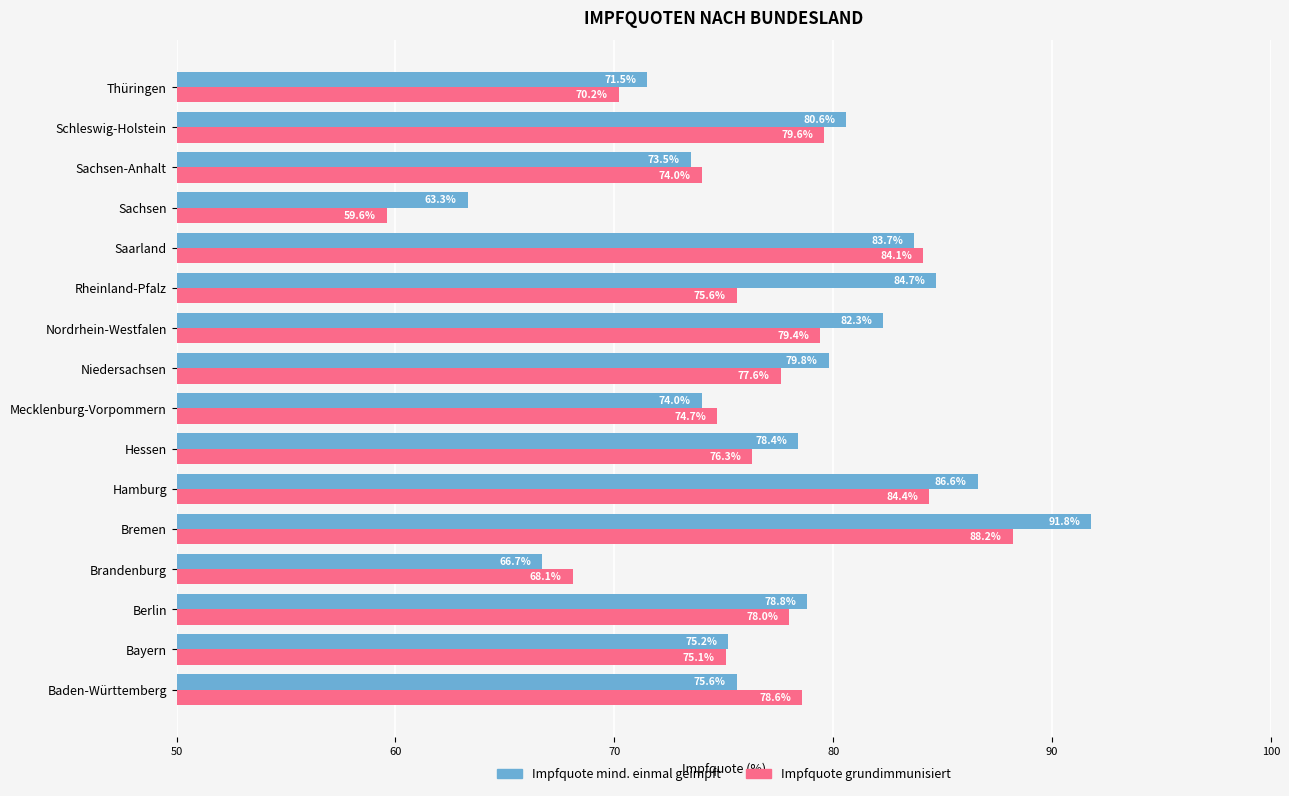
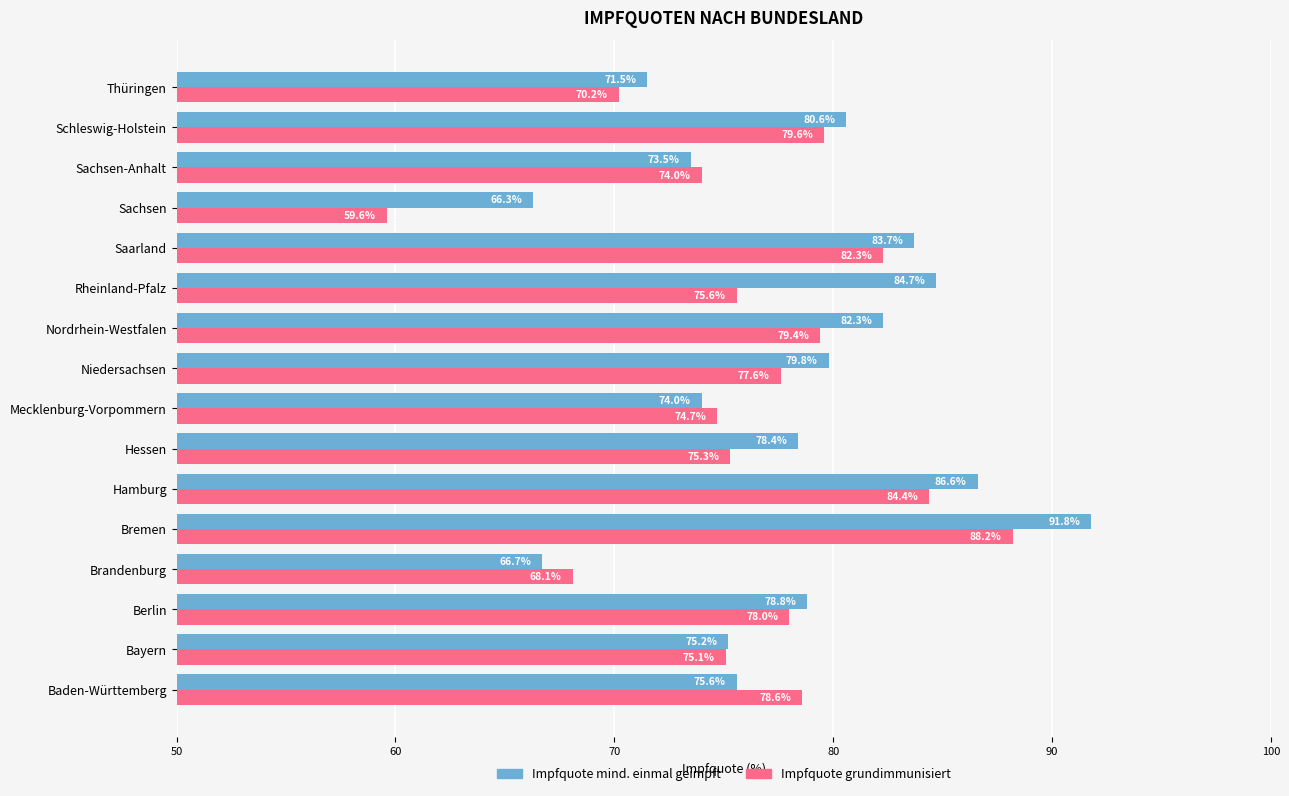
Impfquote mind. einmal geimpft, Sachsen: 63.3% -> 66.3%
Impfquote grundimmunisiert, Saarland: 84.1% -> 82.3%
Impfquote grundimmunisiert, Hessen: 76.3% -> 75.3%
